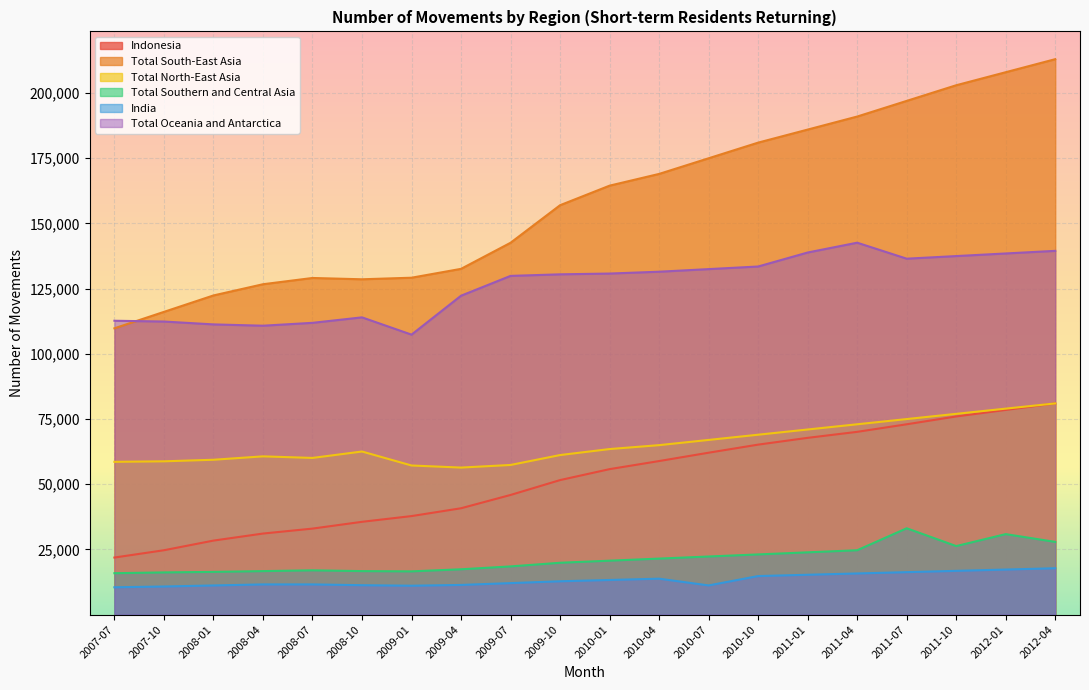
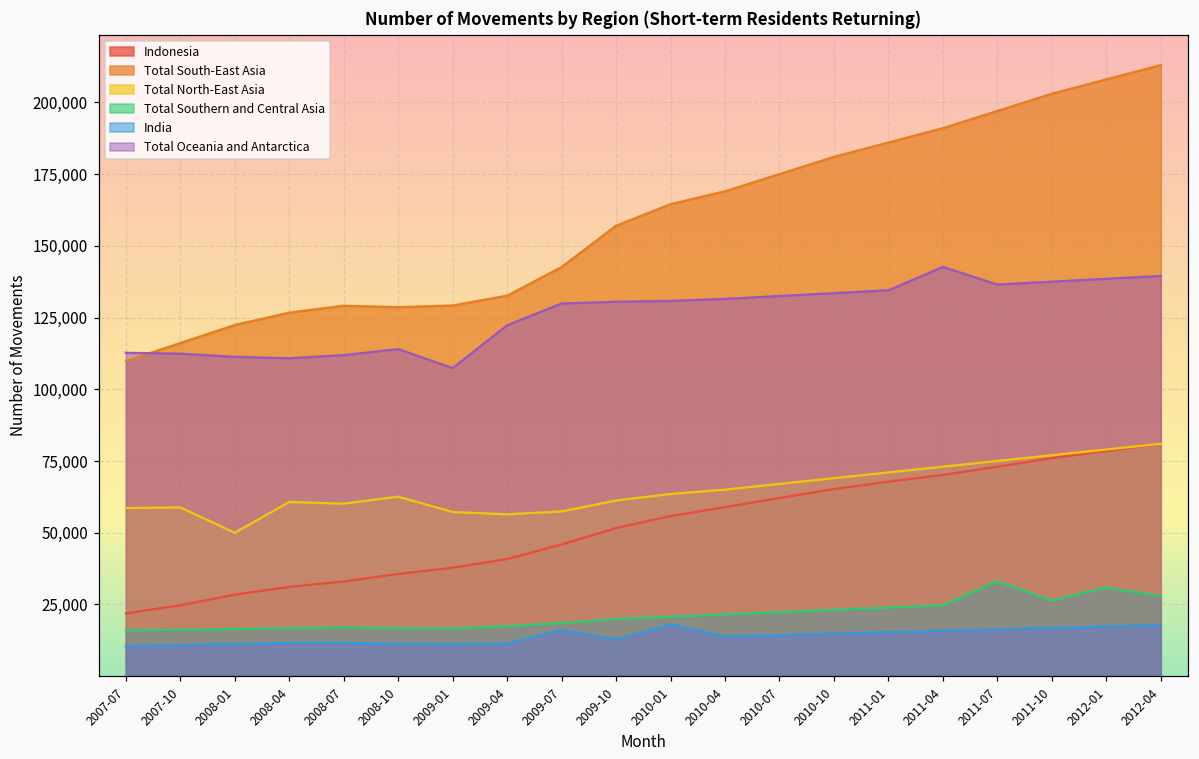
Total North-East Asia, 2008-01: 59,000 -> 50,000
India, 2009-07: 12,000 -> 16,000
India, 2010-01: 13,000 -> 18,000
India, 2010-07: 11,000 -> 14,000
Total Oceania and Antarctica, 2011-01: 139,000 -> 135,000
